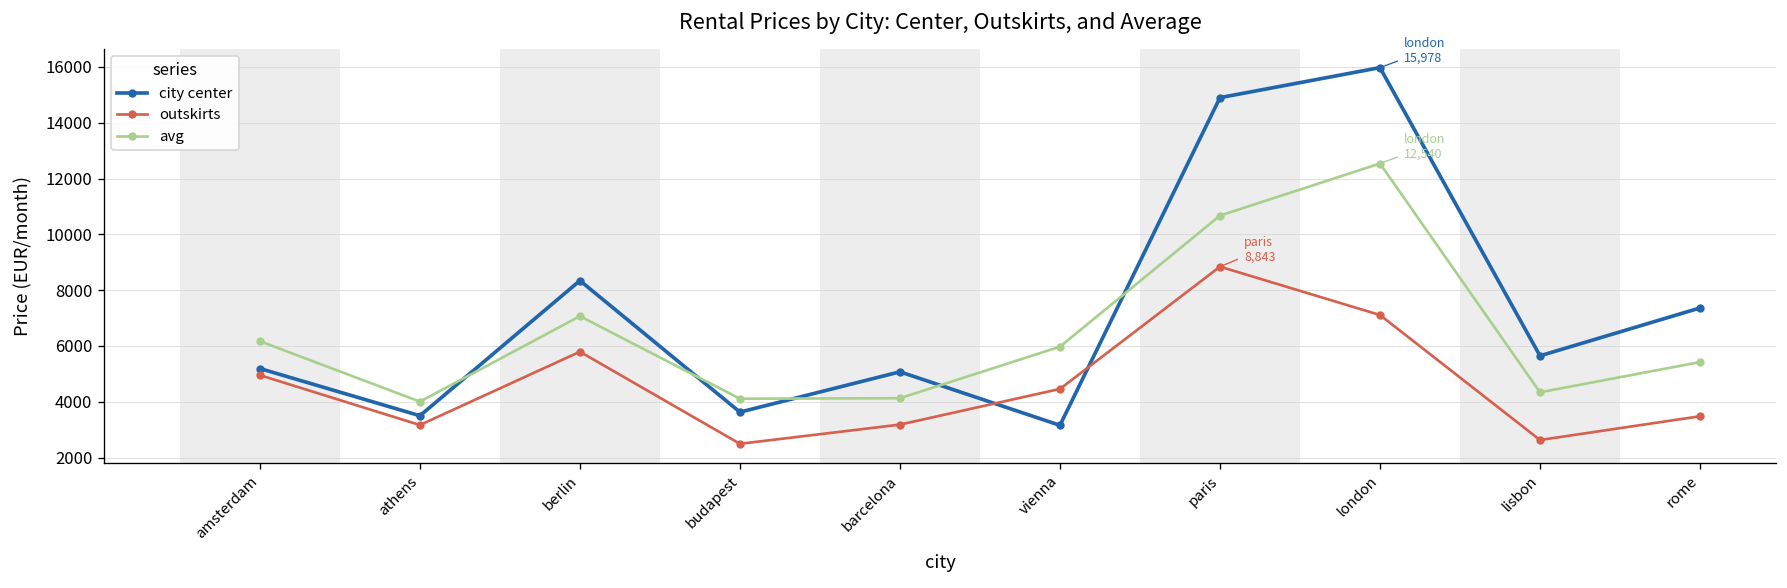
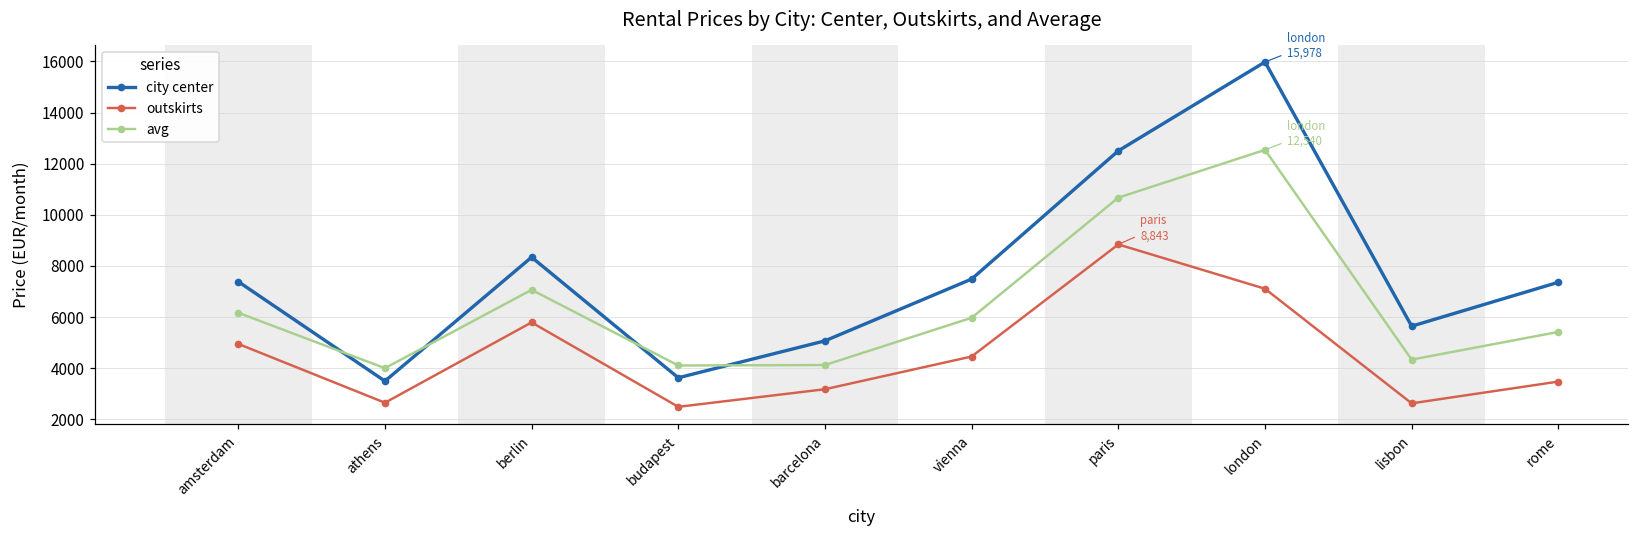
city center, amsterdam: 5200 -> 7400
outskirts, athens: 3200 -> 2700
city center, vienna: 3200 -> 7500
city center, paris: 14900 -> 12500
